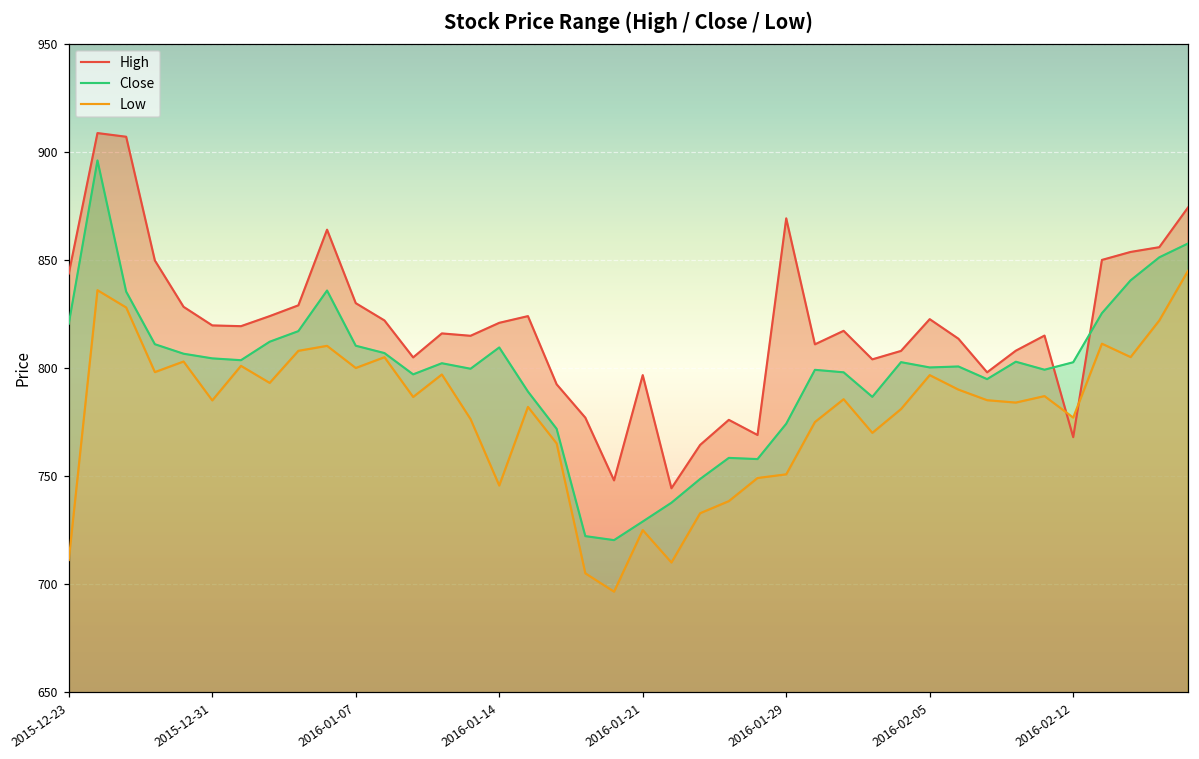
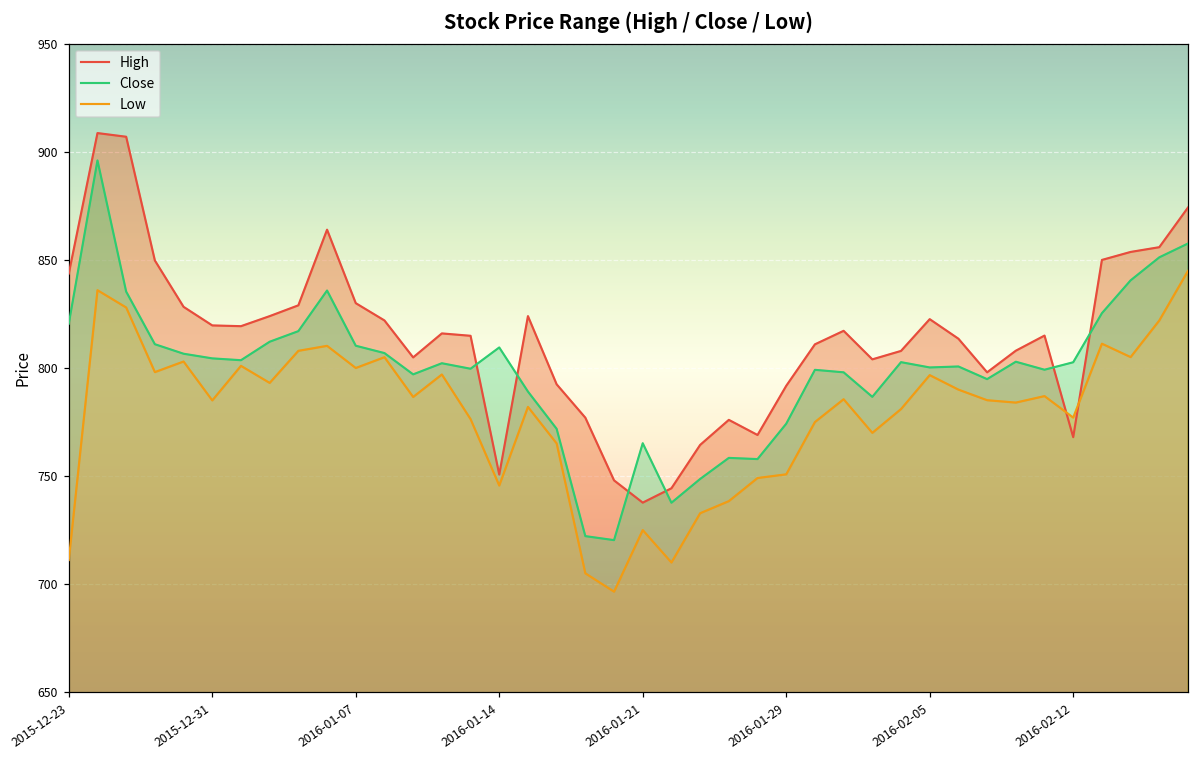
High, 2016-01-14: 821 -> 751
High, 2016-01-21: 797 -> 738
Close, 2016-01-21: 729 -> 765
High, 2016-01-29: 869 -> 792
